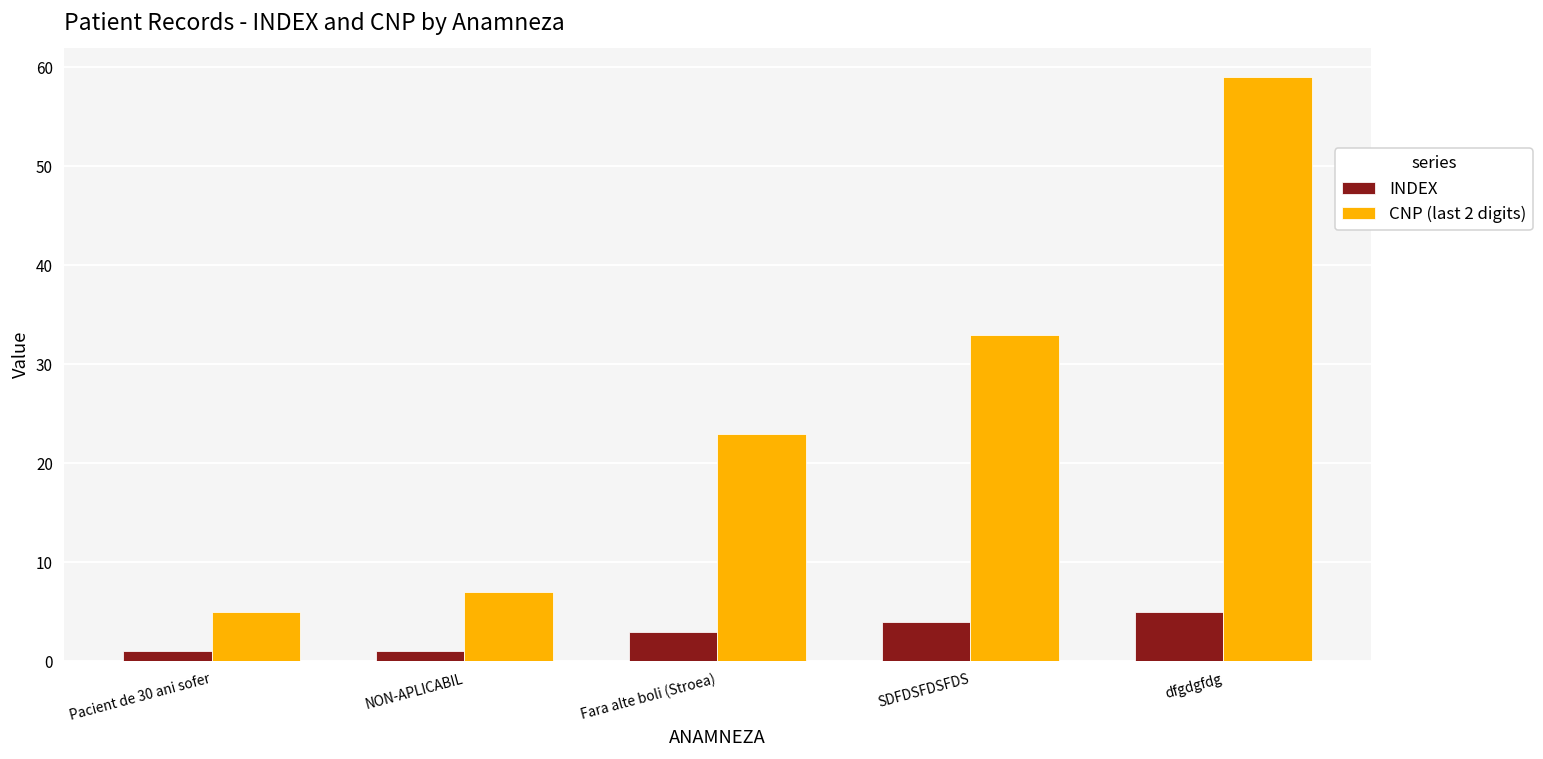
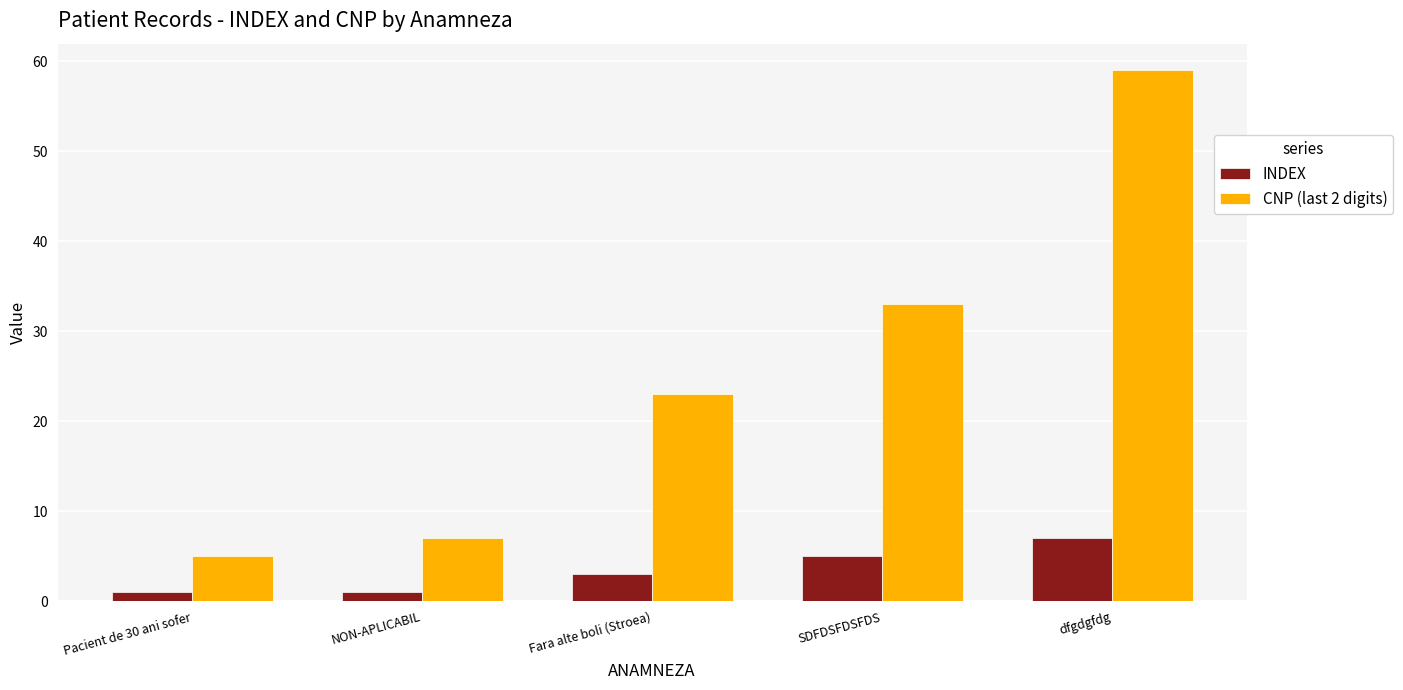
INDEX, SDFDSFDSFDS: 4 -> 5
INDEX, dfgdgfdg: 5 -> 7
